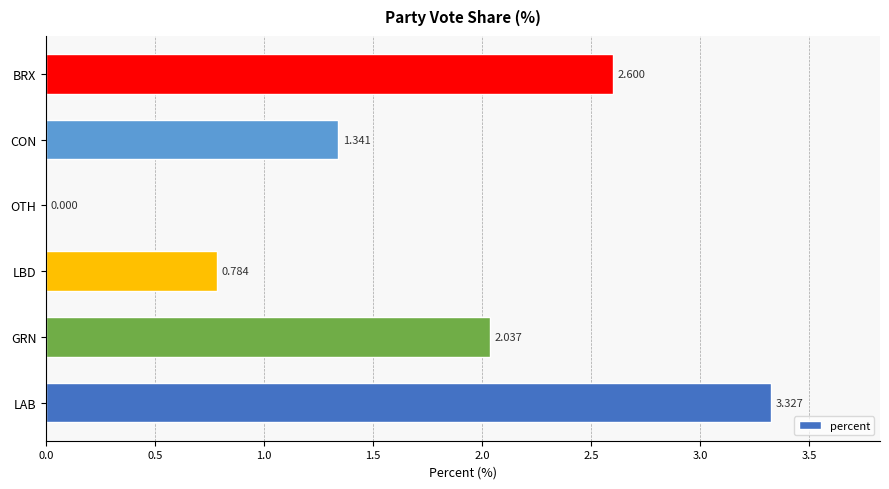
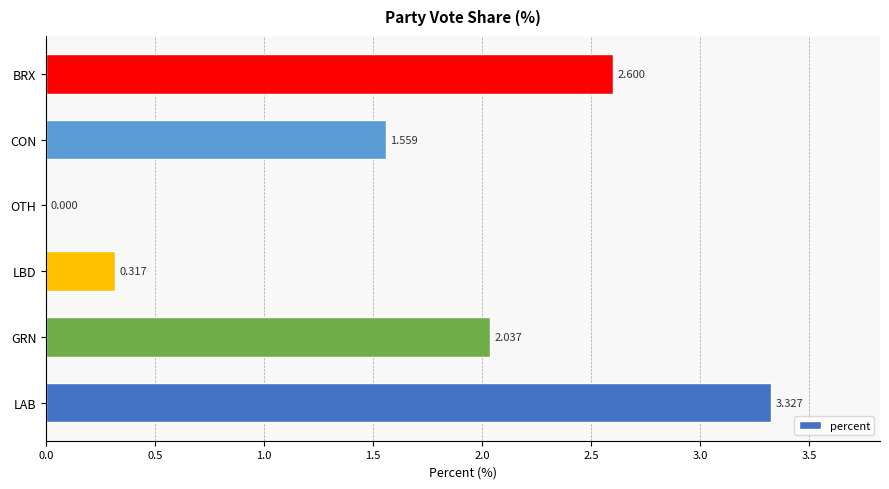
CON: 1.341 -> 1.559
LBD: 0.784 -> 0.317
